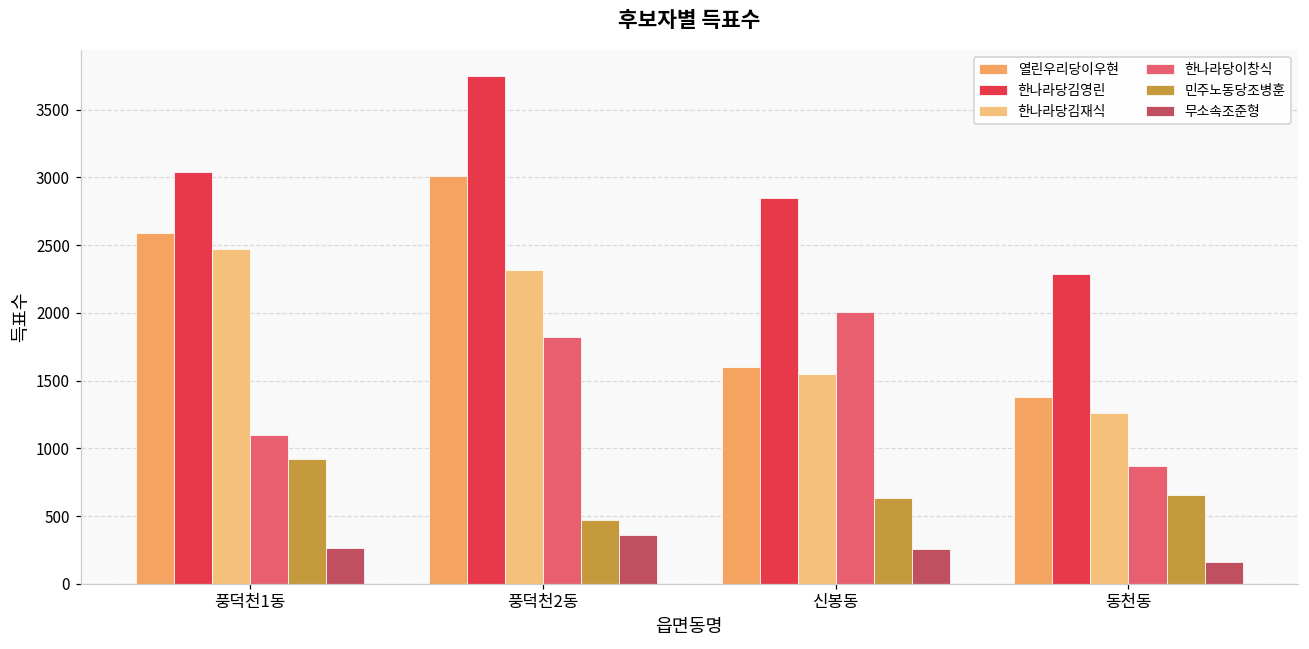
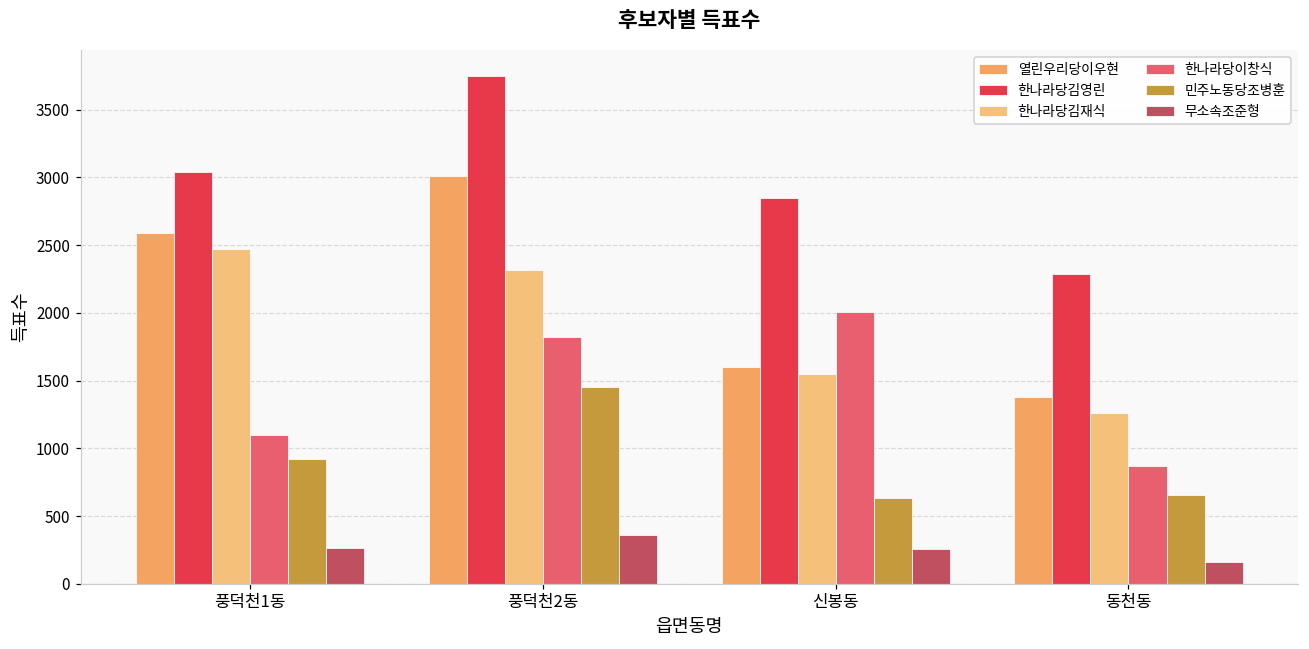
민주노동당조병훈, 풍덕천2동: 470 -> 1460
